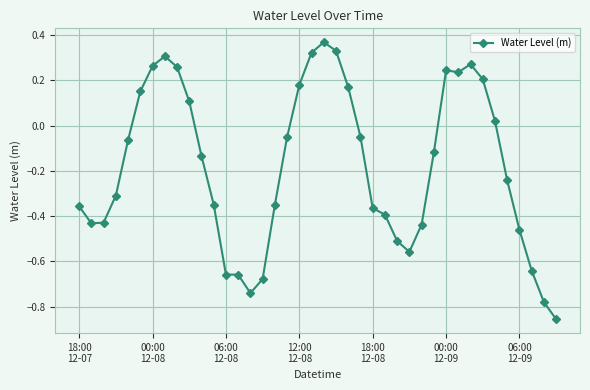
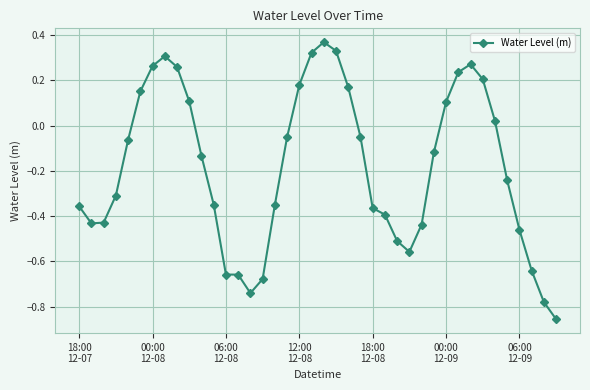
00:00 12-09: 0.24 -> 0.10
